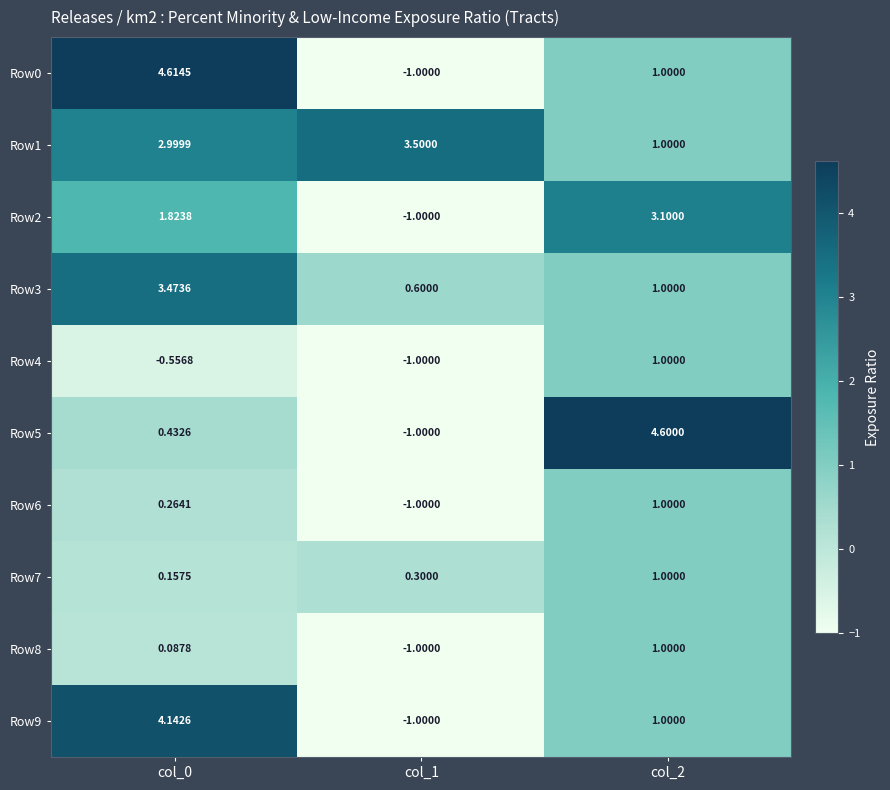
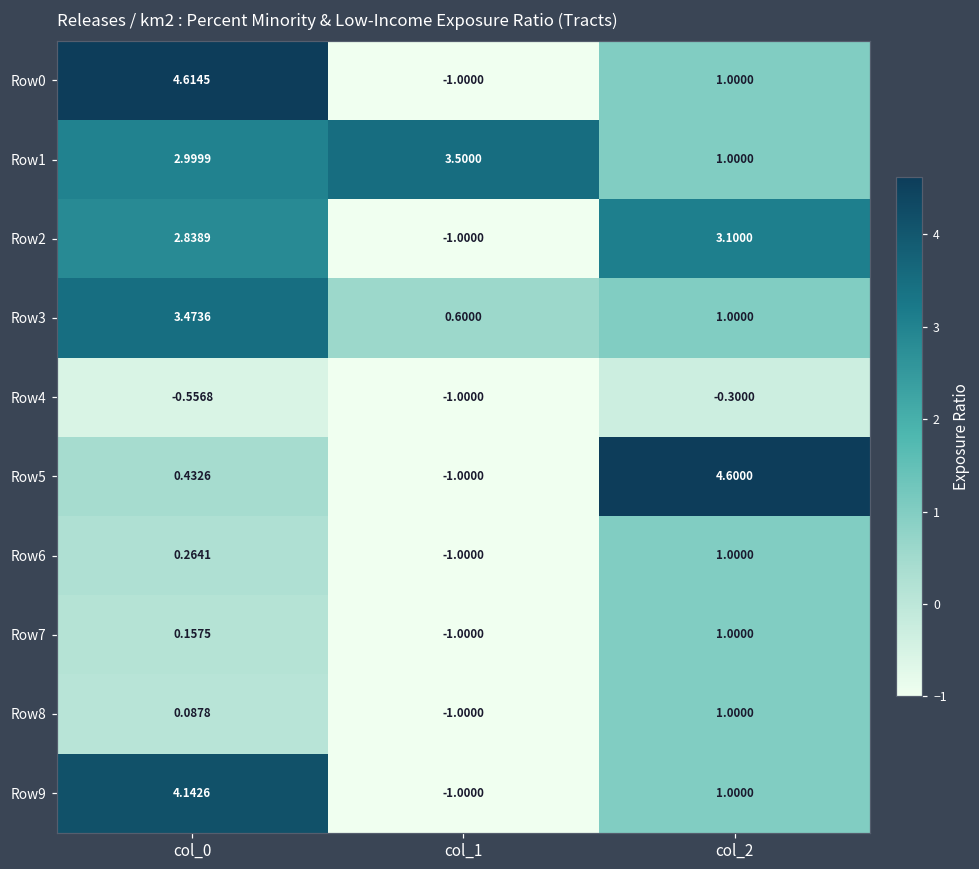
Row2, col_0: 1.8238 -> 2.8389
Row4, col_2: 1.0000 -> -0.3000
Row7, col_1: 0.3000 -> -1.0000
